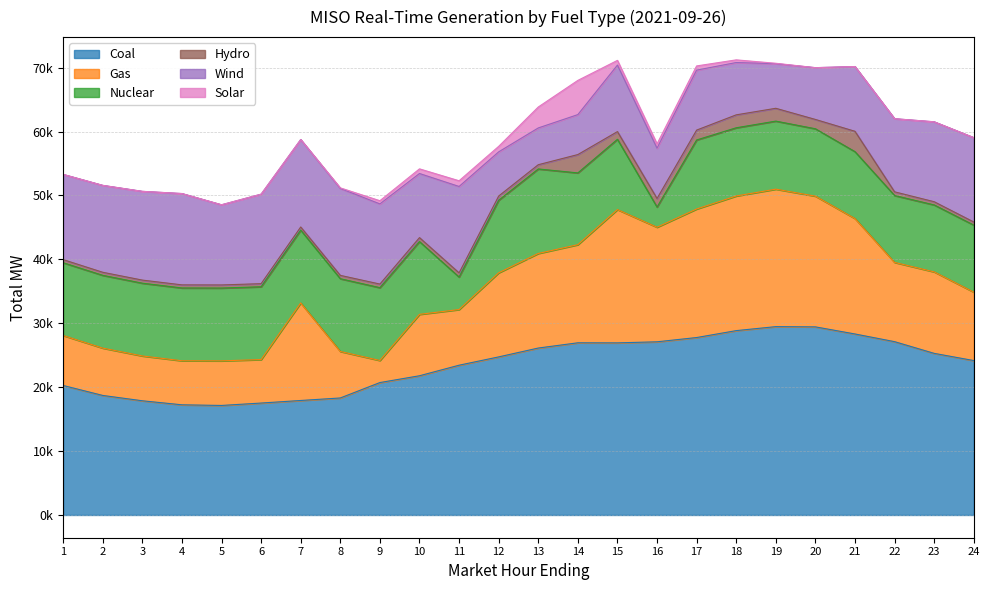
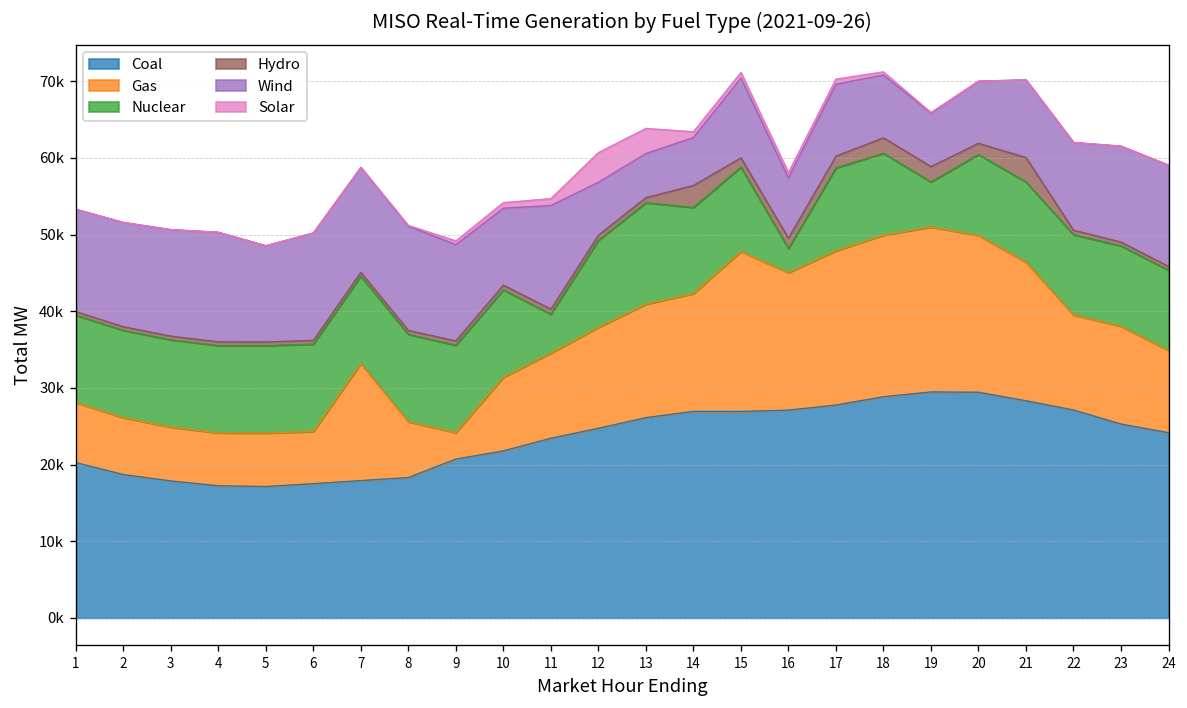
Gas, 11: 9000 -> 11000
Solar, 12: 1000 -> 4000
Solar, 14: 5000 -> 1000
Nuclear, 19: 11000 -> 6000
